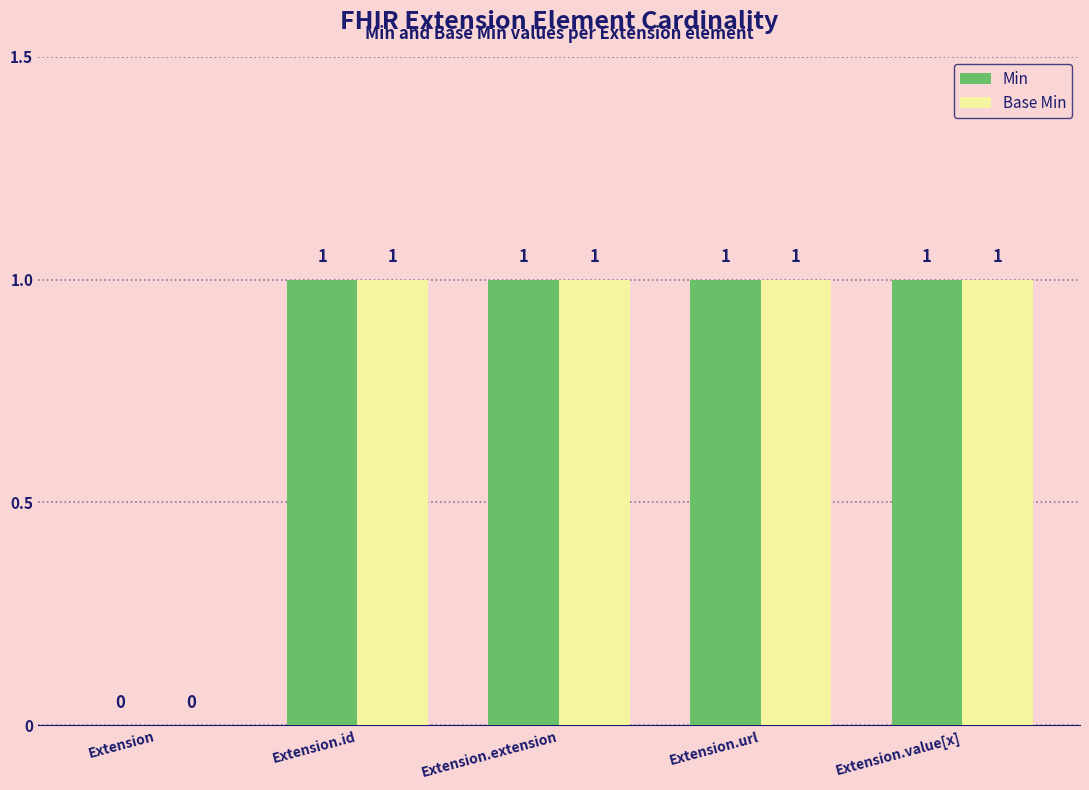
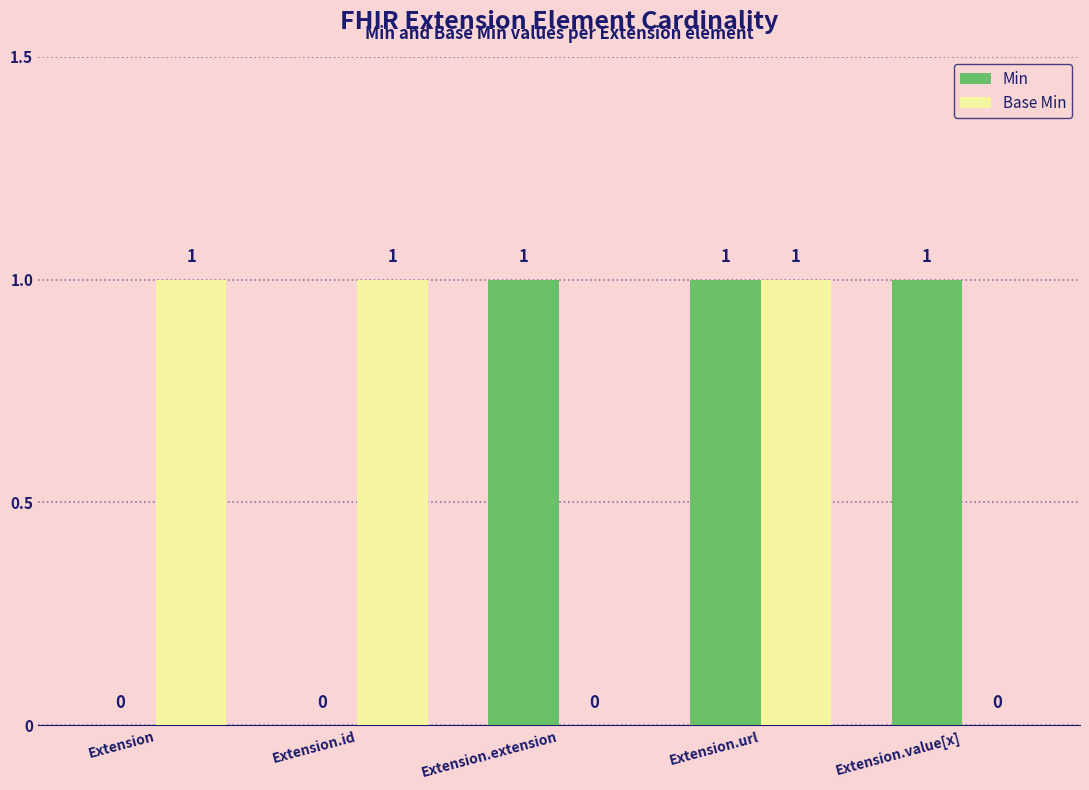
Base Min, Extension: 0 -> 1
Min, Extension.id: 1 -> 0
Base Min, Extension.extension: 1 -> 0
Base Min, Extension.value[x]: 1 -> 0
